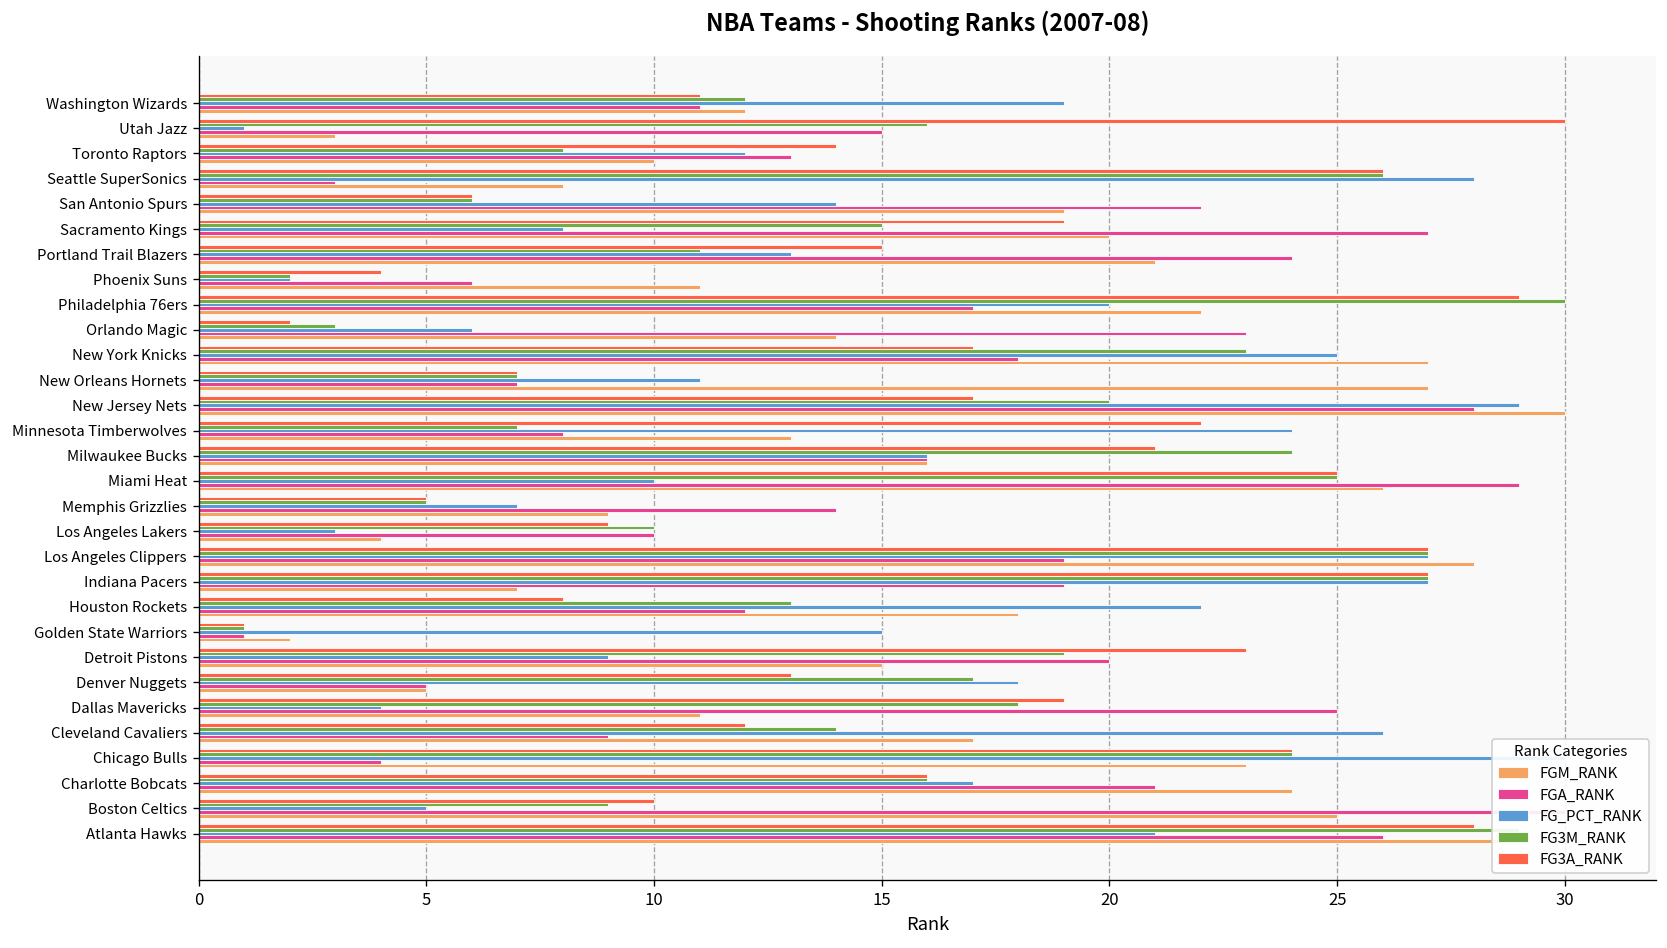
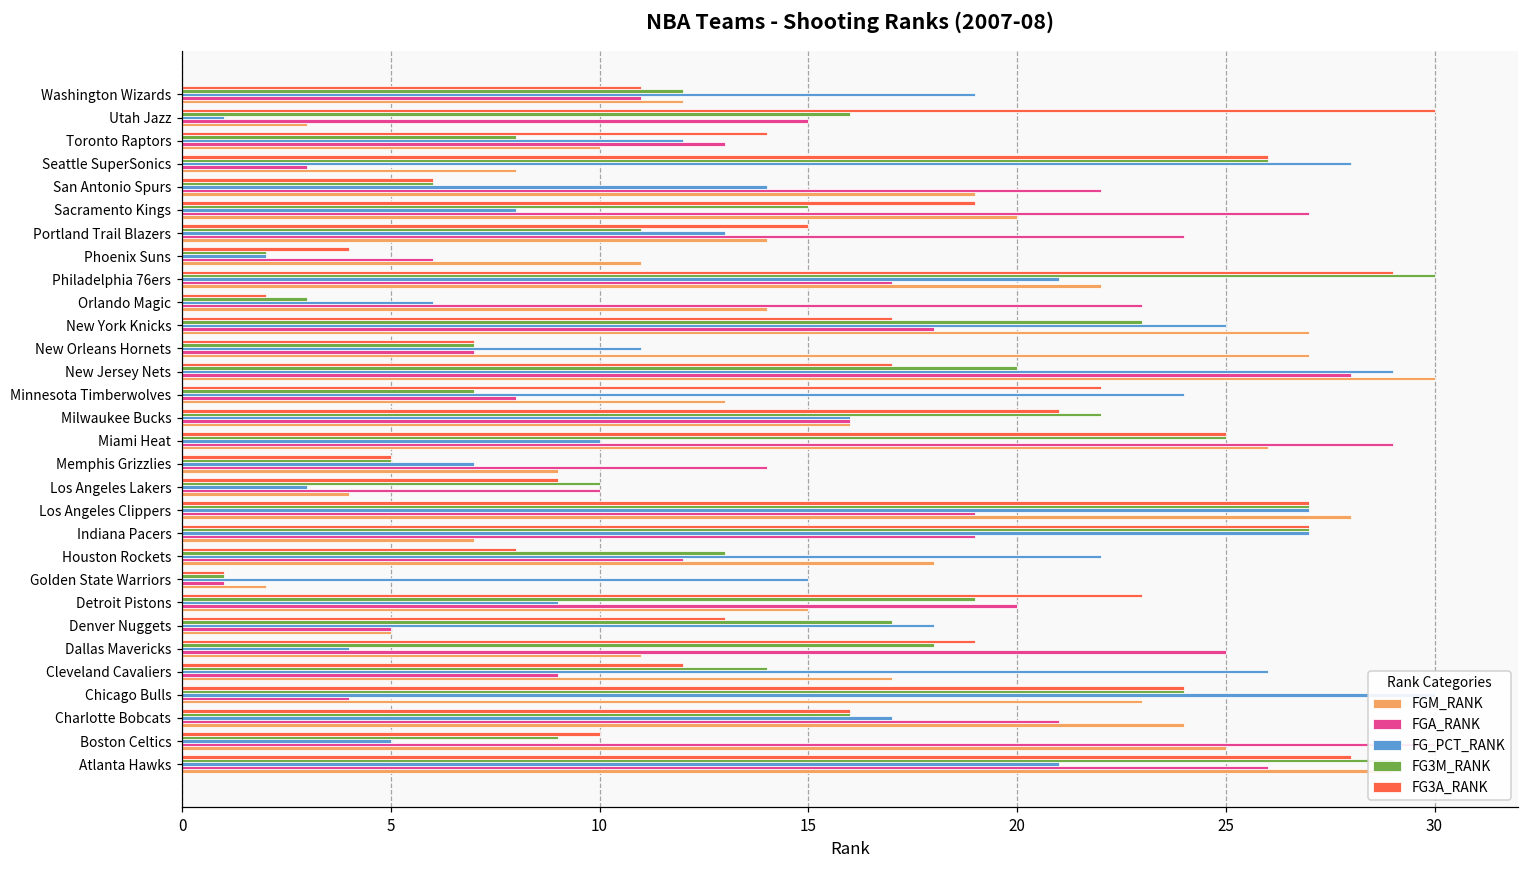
FGM_RANK, Portland Trail Blazers: 21 -> 14
FG_PCT_RANK, Philadelphia 76ers: 20 -> 21
FG3M_RANK, Milwaukee Bucks: 24 -> 22
